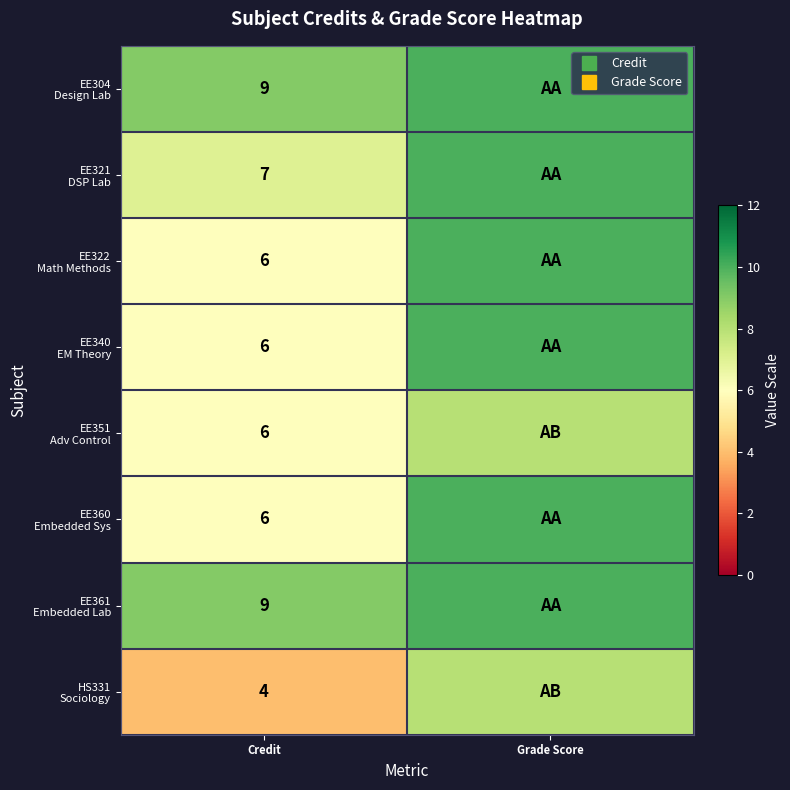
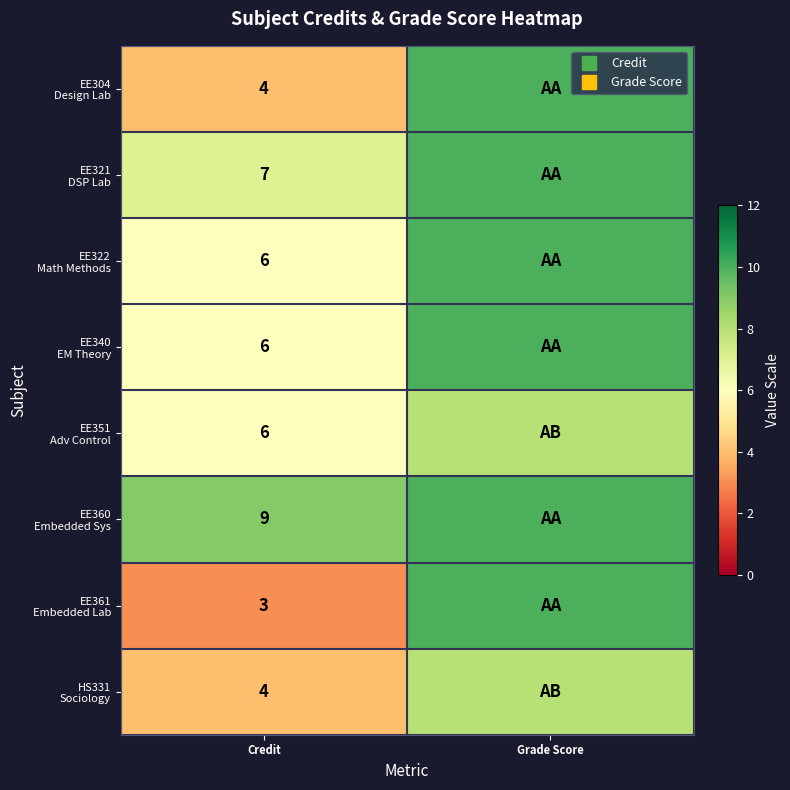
EE304 Design Lab, Credit: 9 -> 4
EE360 Embedded Sys, Credit: 6 -> 9
EE361 Embedded Lab, Credit: 9 -> 3
